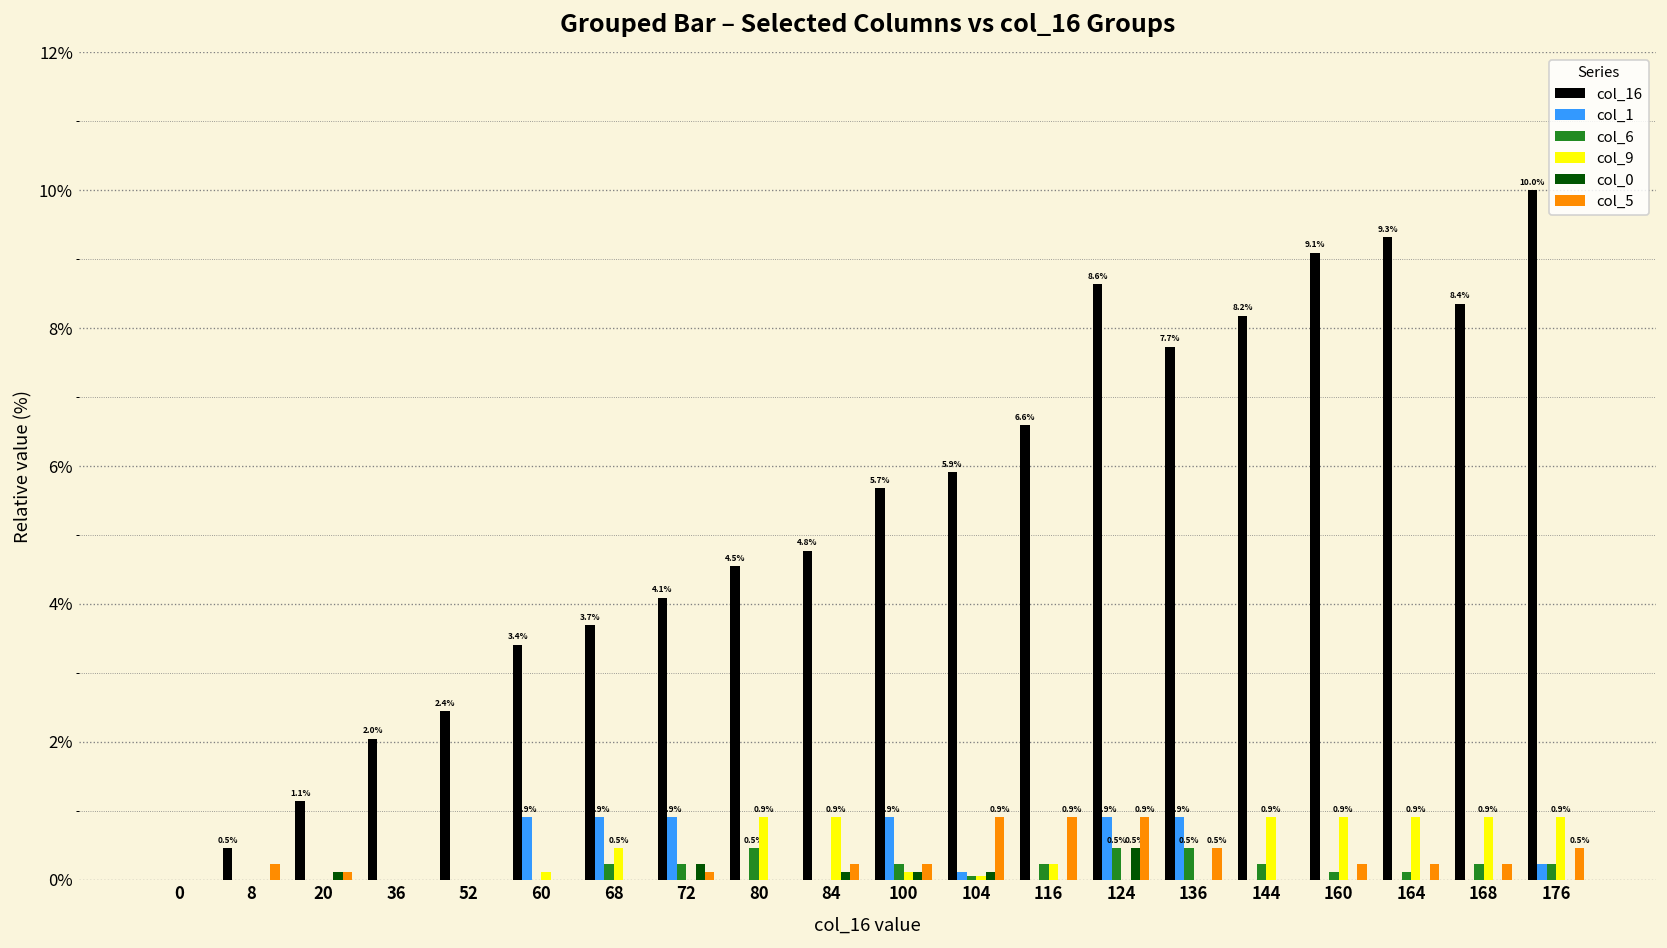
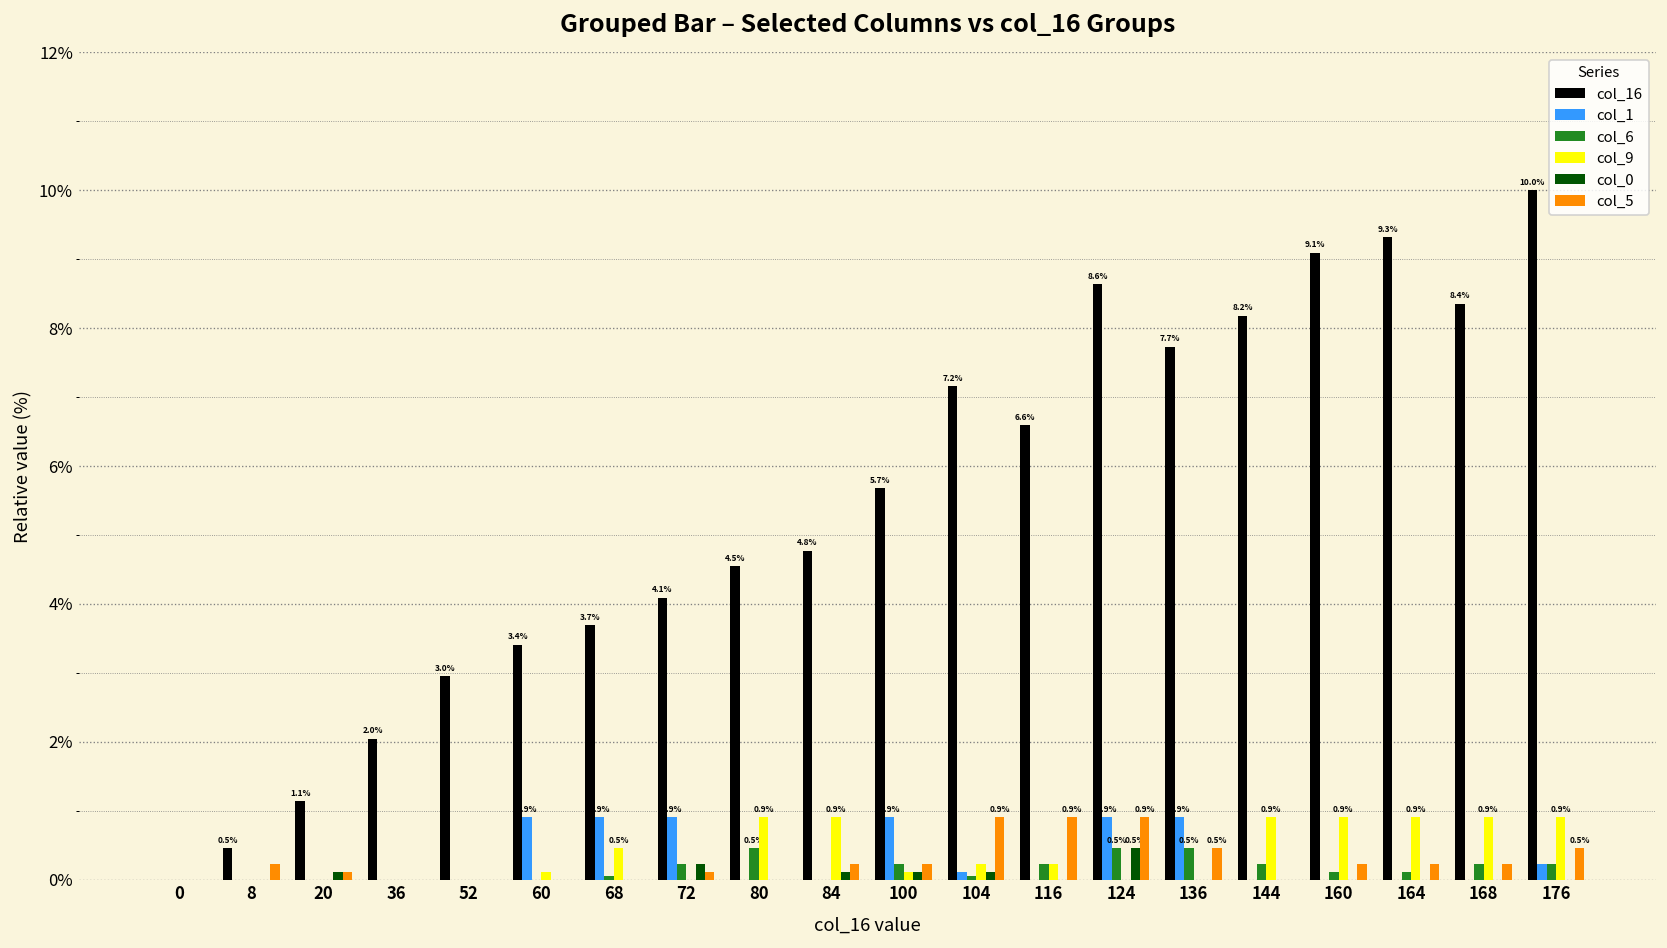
col_16, 52: 2.4% -> 3.0%
col_6, 68: 0.2% -> 0.1%
col_16, 104: 5.9% -> 7.2%
col_9, 104: 0.1% -> 0.2%
